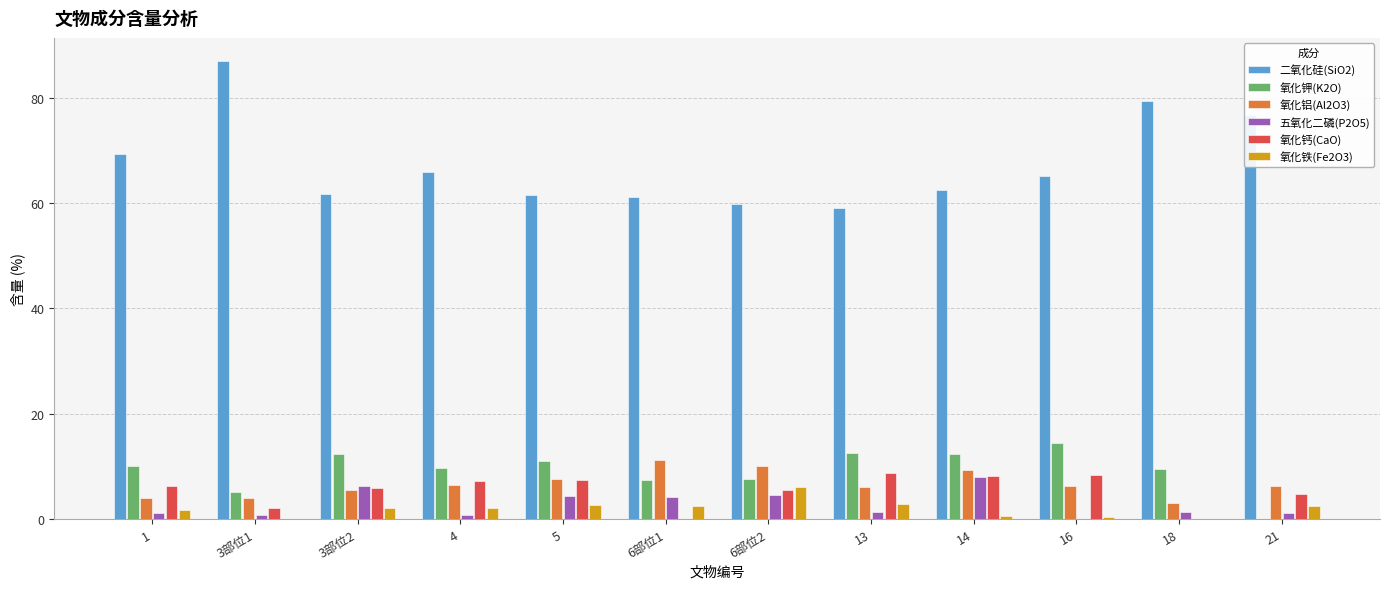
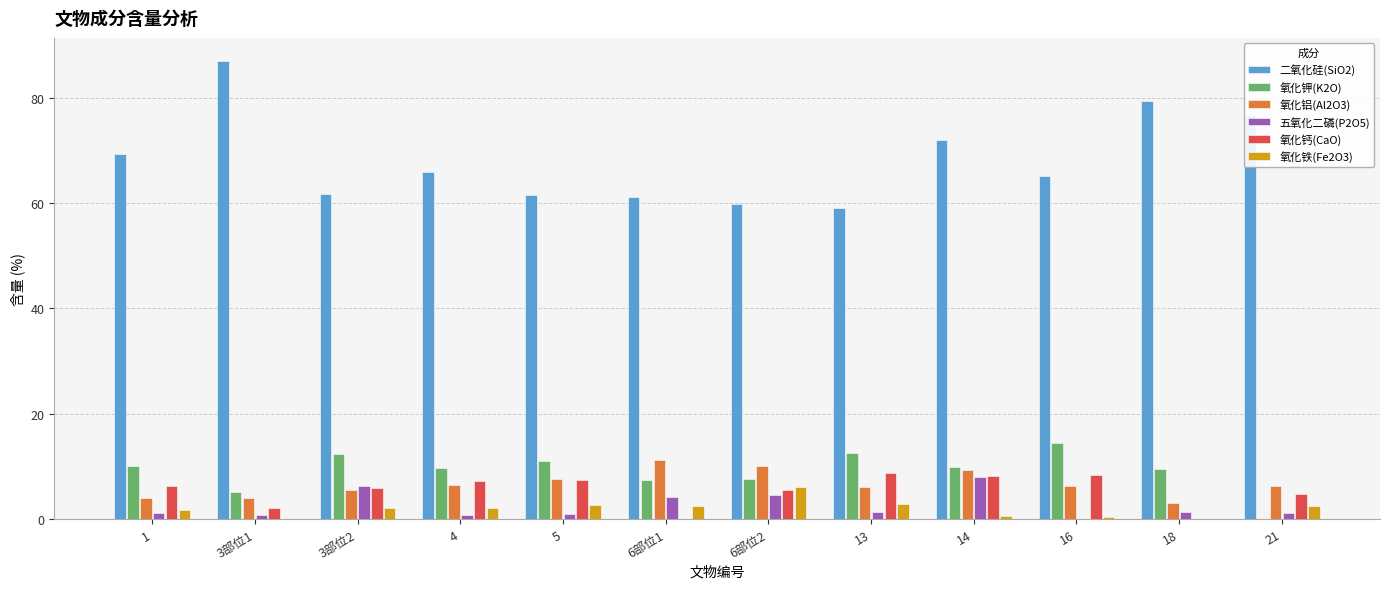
五氧化二磷(P2O5), 5: 4 -> 1
二氧化硅(SiO2), 14: 62 -> 72
氧化钾(K2O), 14: 12 -> 10
